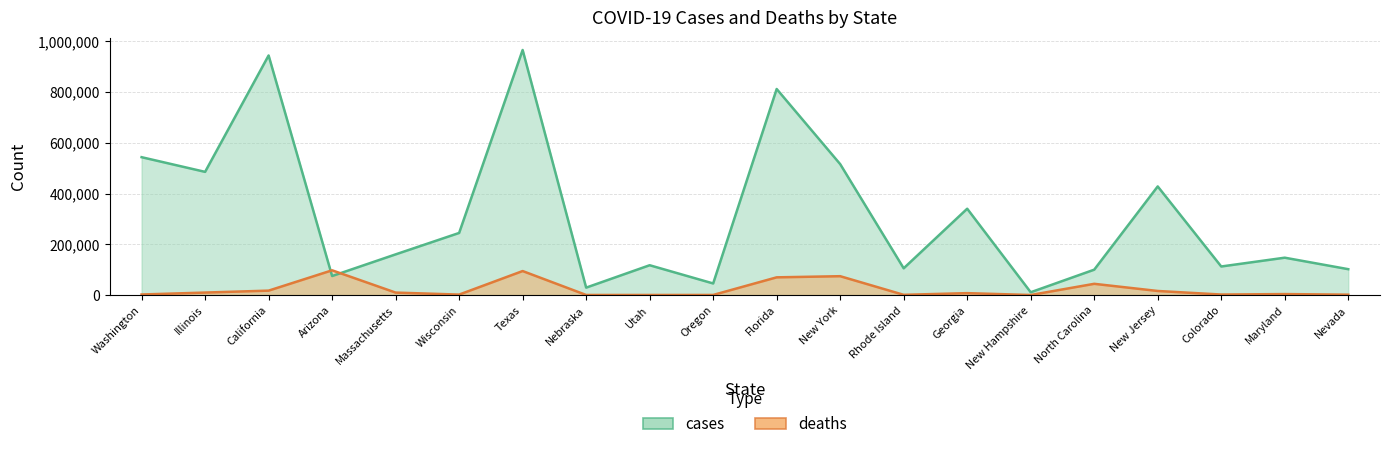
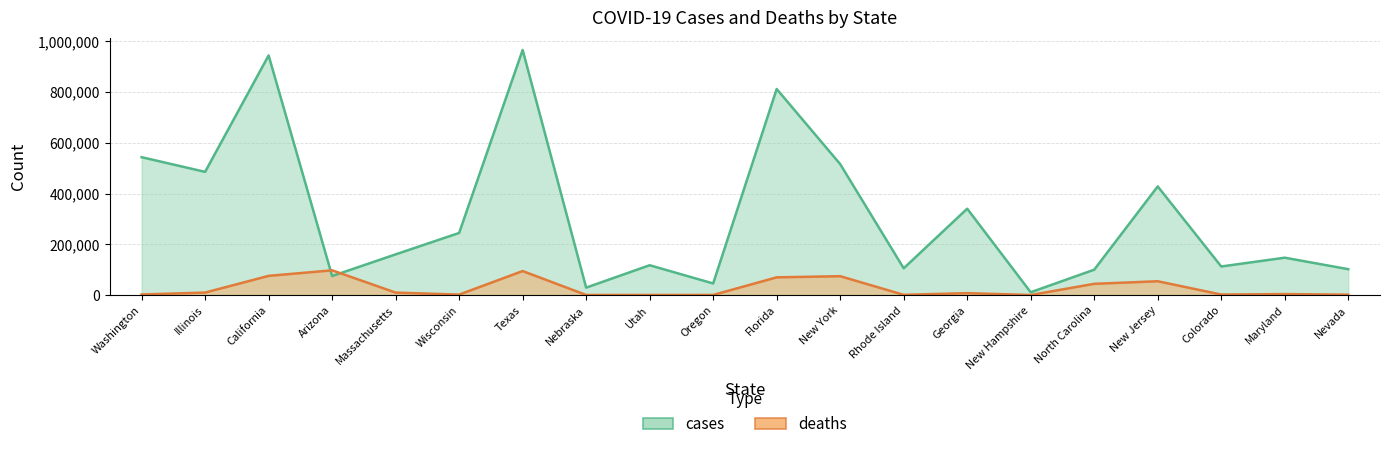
deaths, California: 20,000 -> 80,000
deaths, New Jersey: 20,000 -> 50,000
